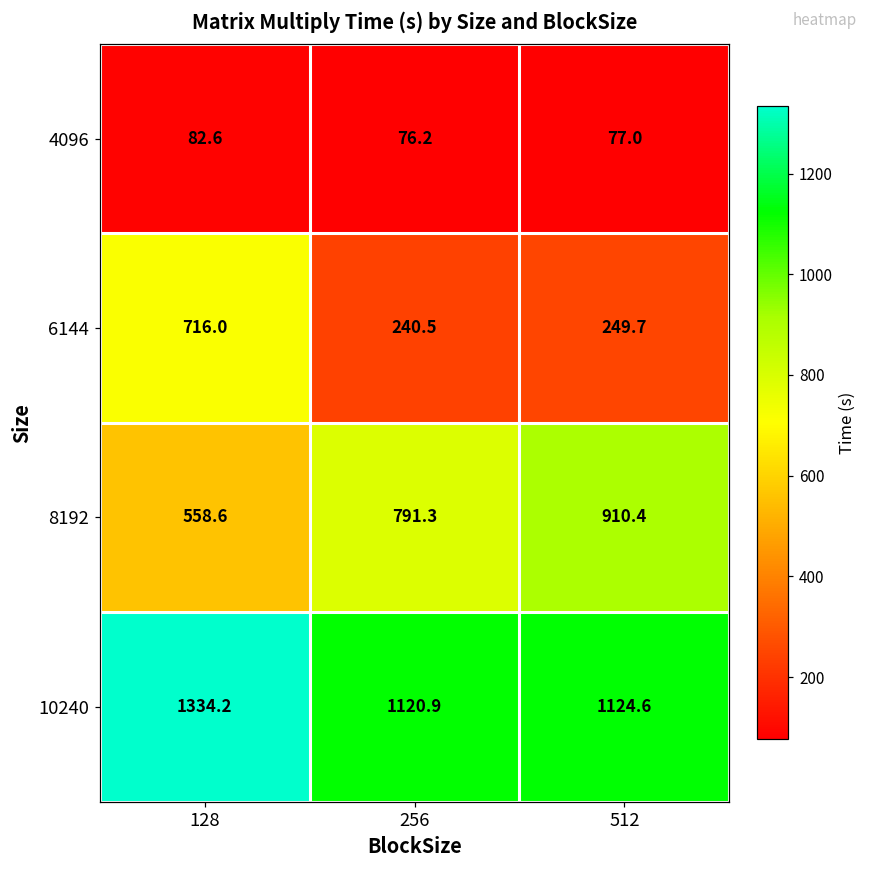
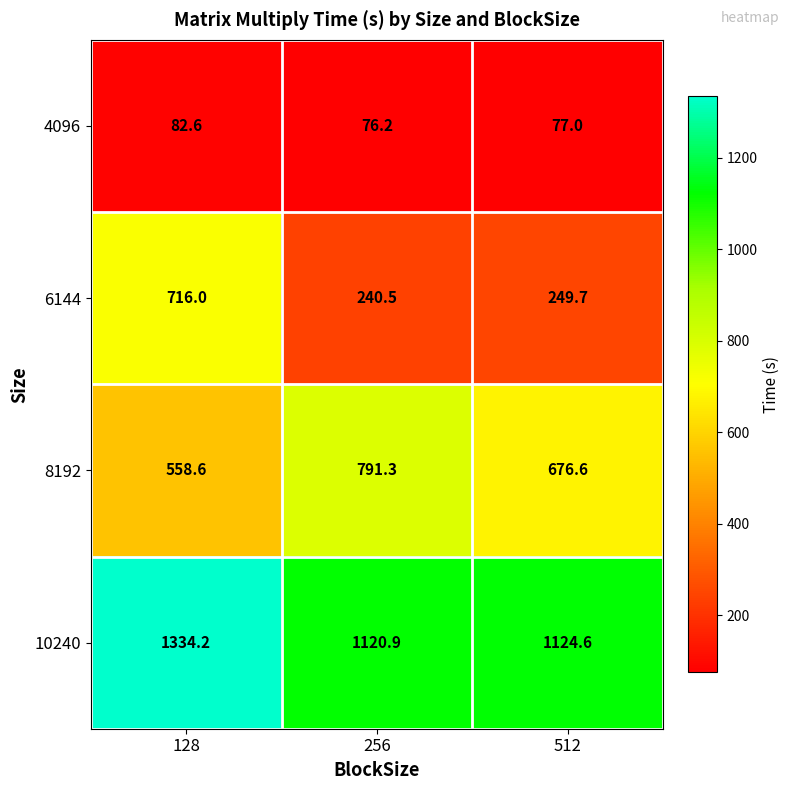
8192, 512: 910.4 -> 676.6
